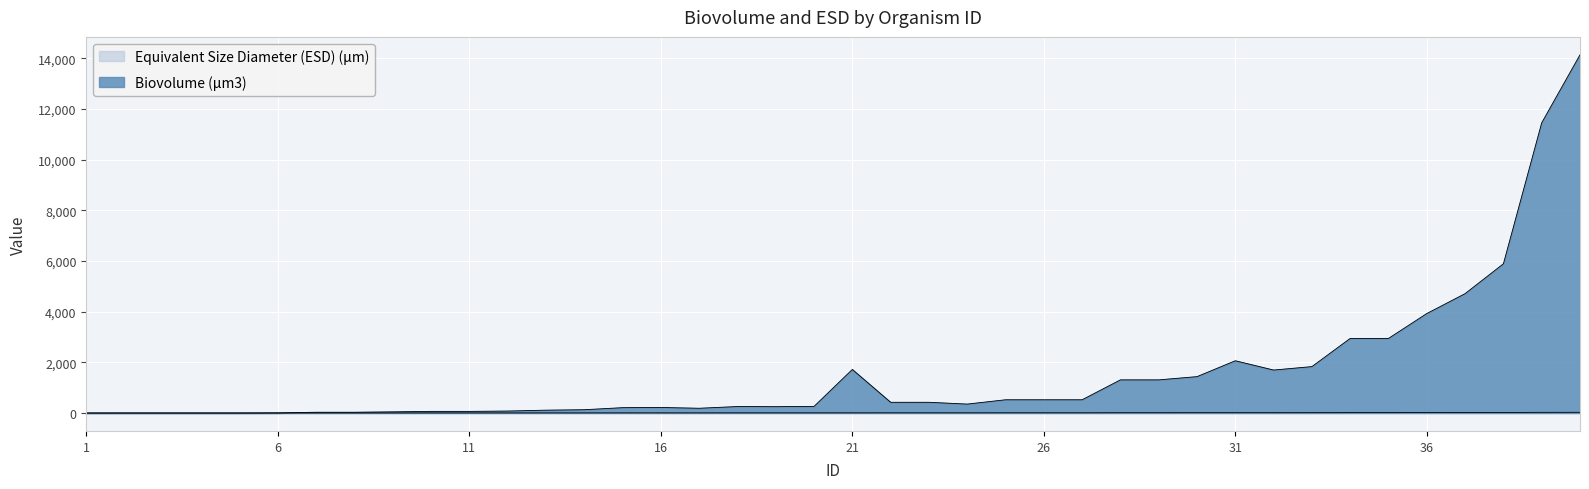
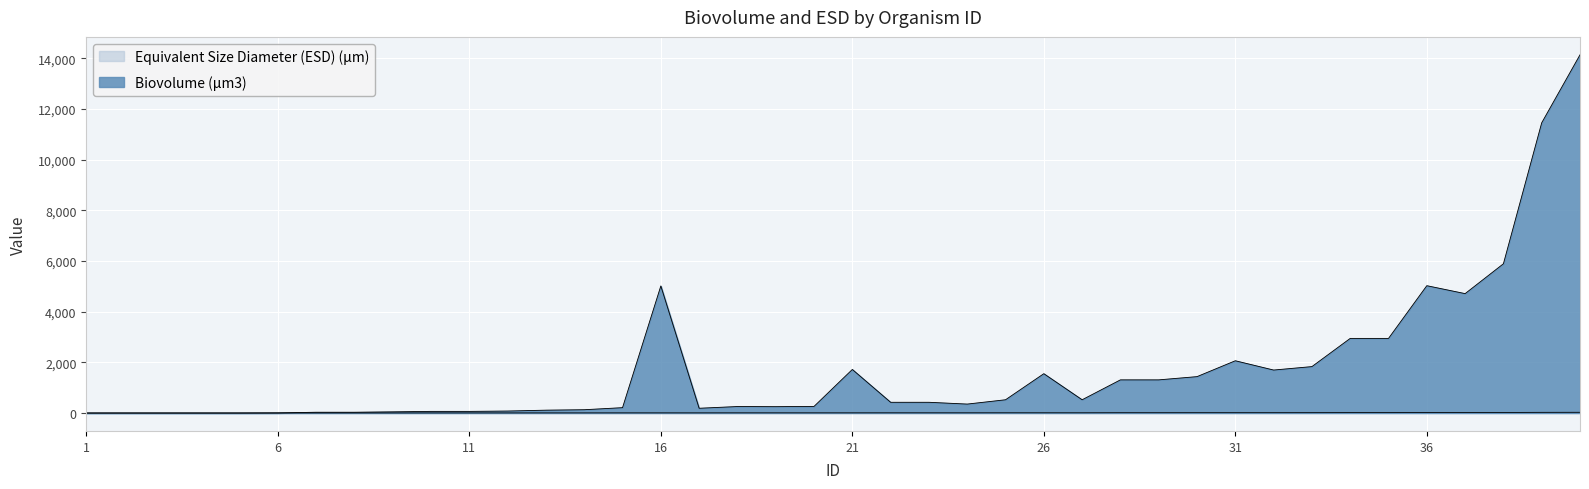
Biovolume (µm3), 16: 200 -> 5,000
Biovolume (µm3), 26: 500 -> 1,600
Biovolume (µm3), 36: 3,900 -> 5,000
